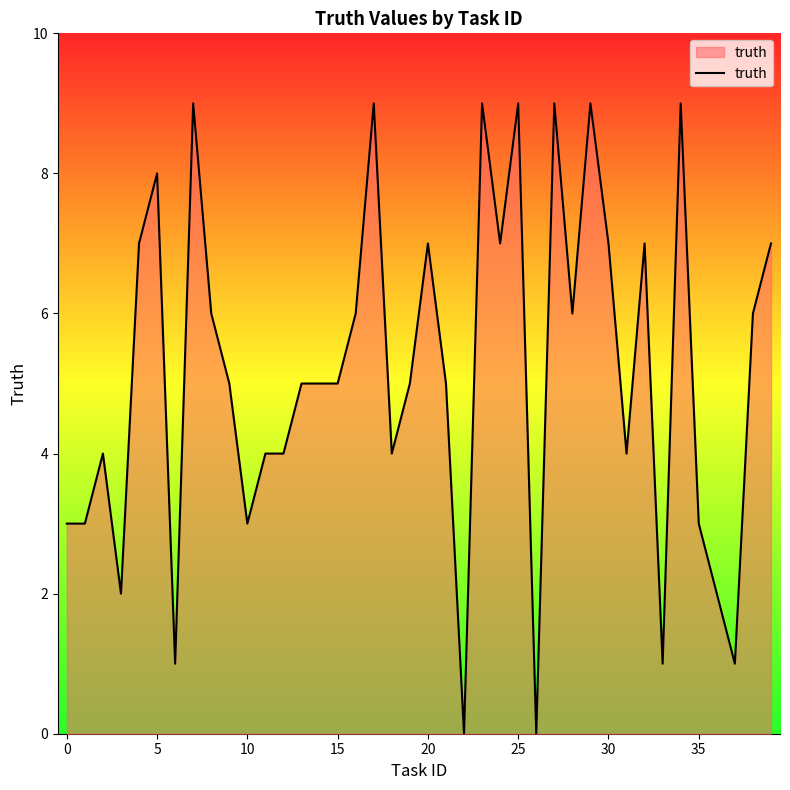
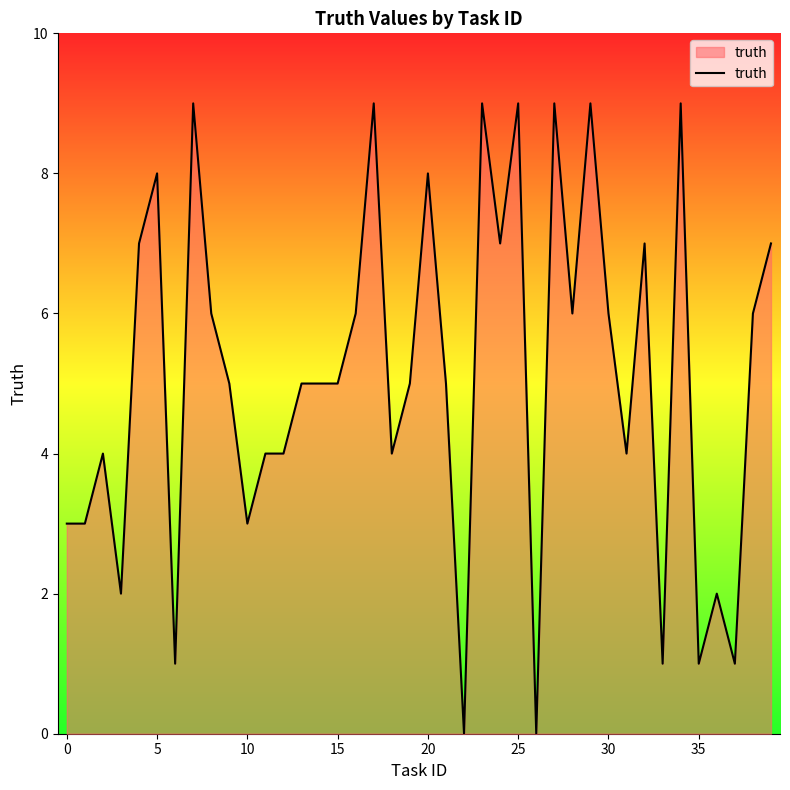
20: 7 -> 8
30: 7 -> 6
35: 3 -> 1
